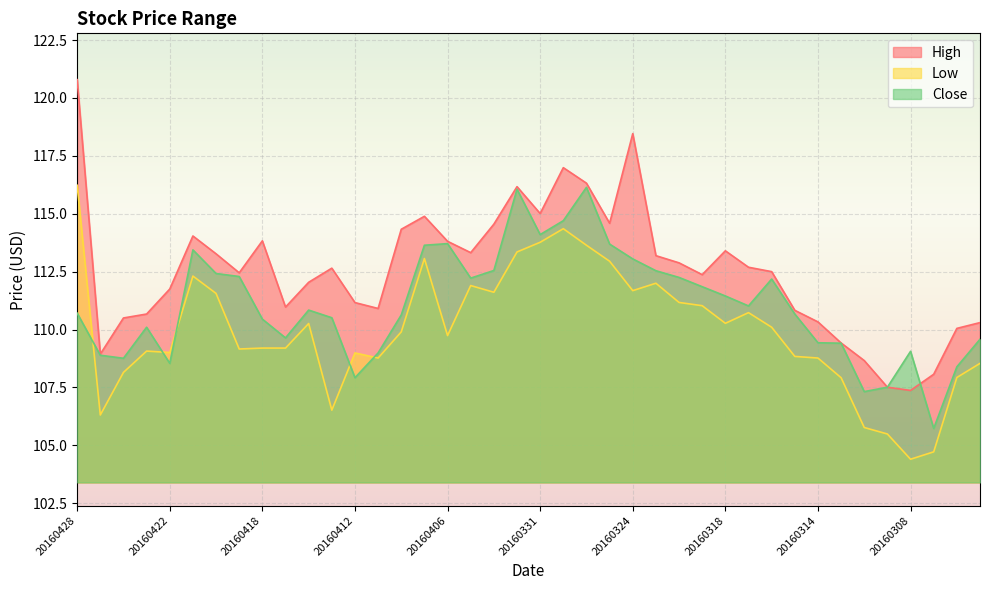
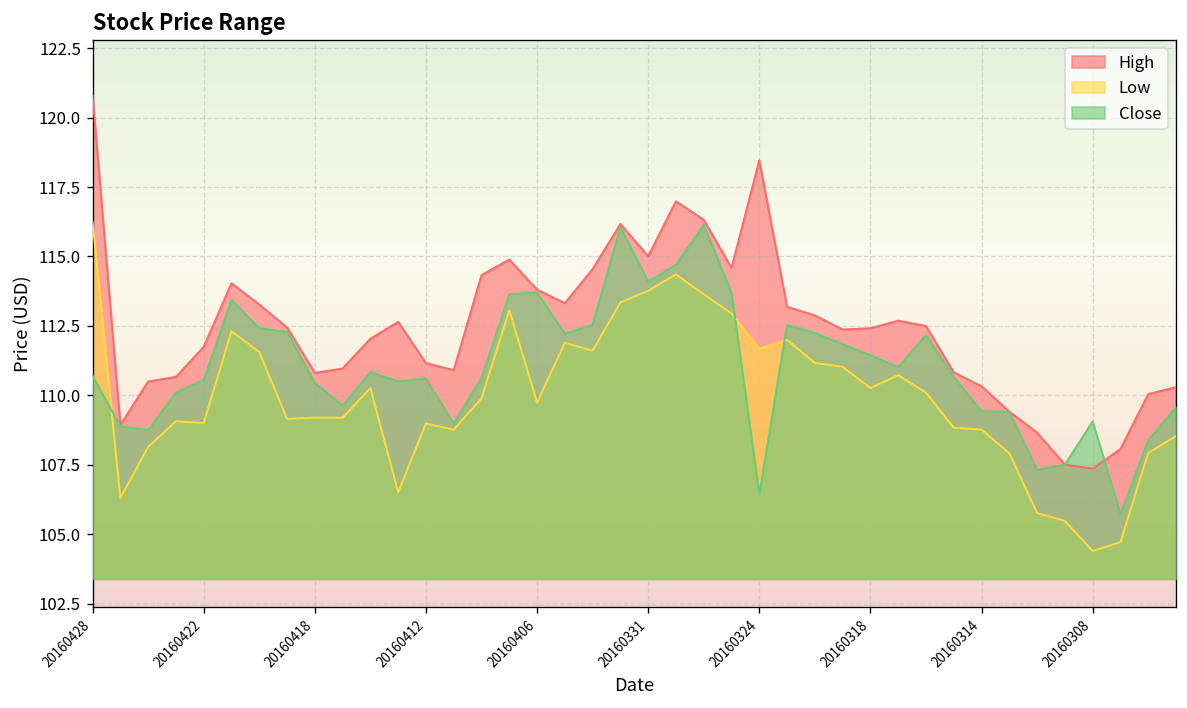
Close, 20160422: 108.5 -> 110.6
High, 20160418: 113.8 -> 110.8
Close, 20160412: 107.9 -> 110.6
Close, 20160324: 113.1 -> 106.4
High, 20160318: 113.4 -> 112.4
